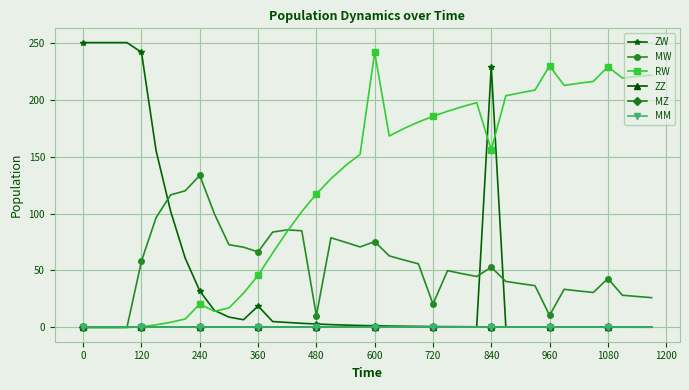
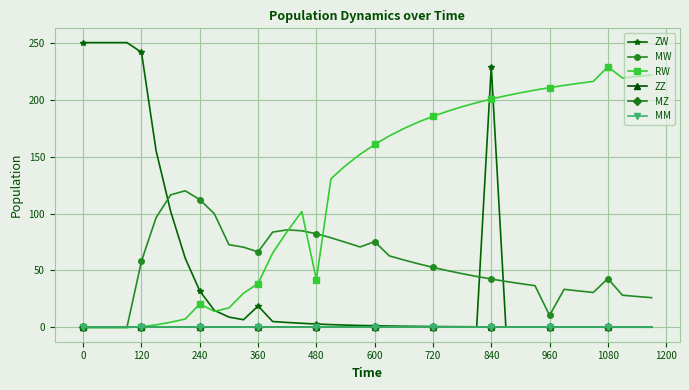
MW, 240: 133 -> 112
RW, 360: 46 -> 38
MW, 480: 10 -> 82
RW, 480: 117 -> 42
RW, 600: 241 -> 161
MW, 720: 21 -> 53
MW, 840: 53 -> 43
RW, 840: 156 -> 200
RW, 960: 230 -> 210
